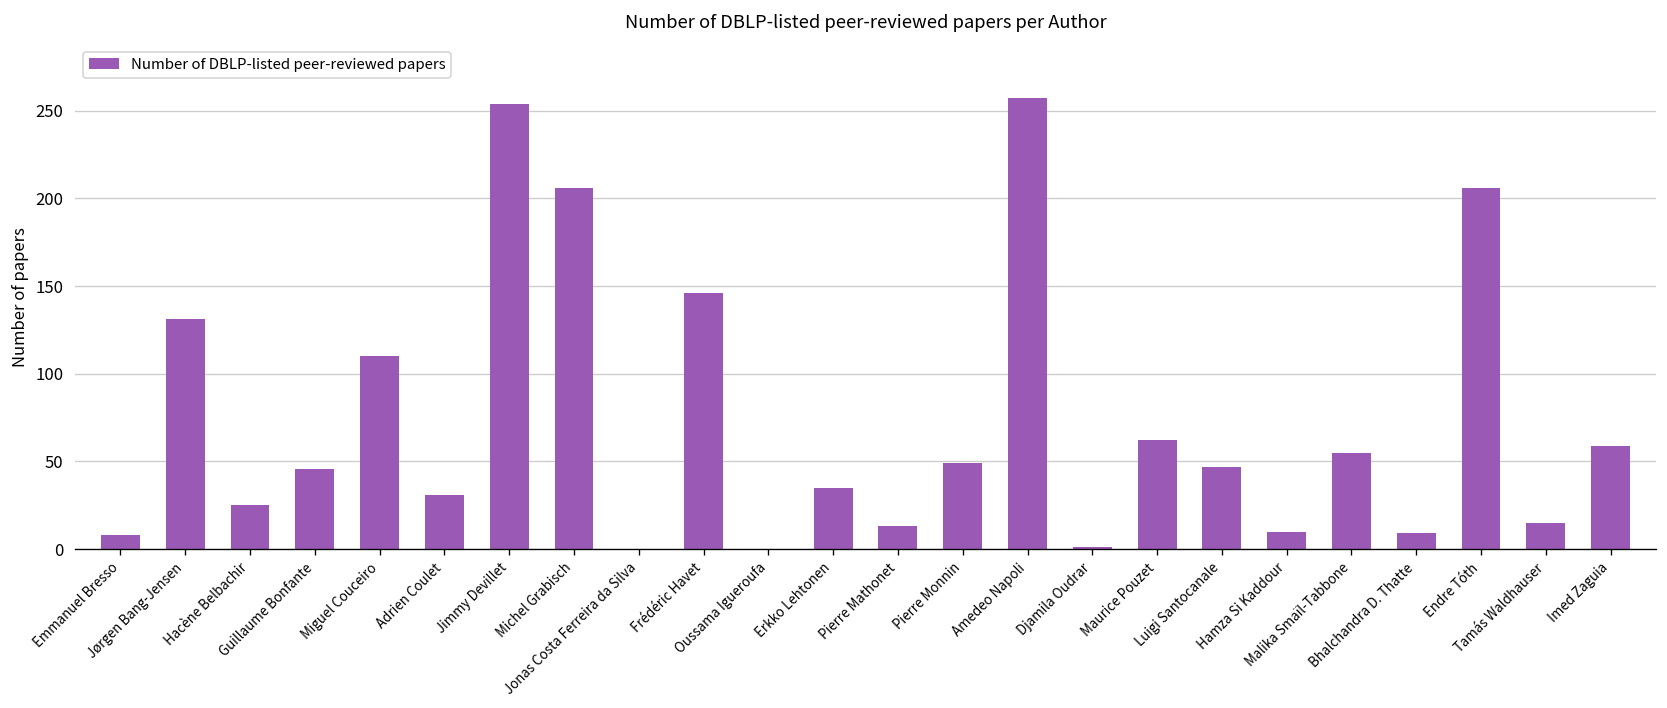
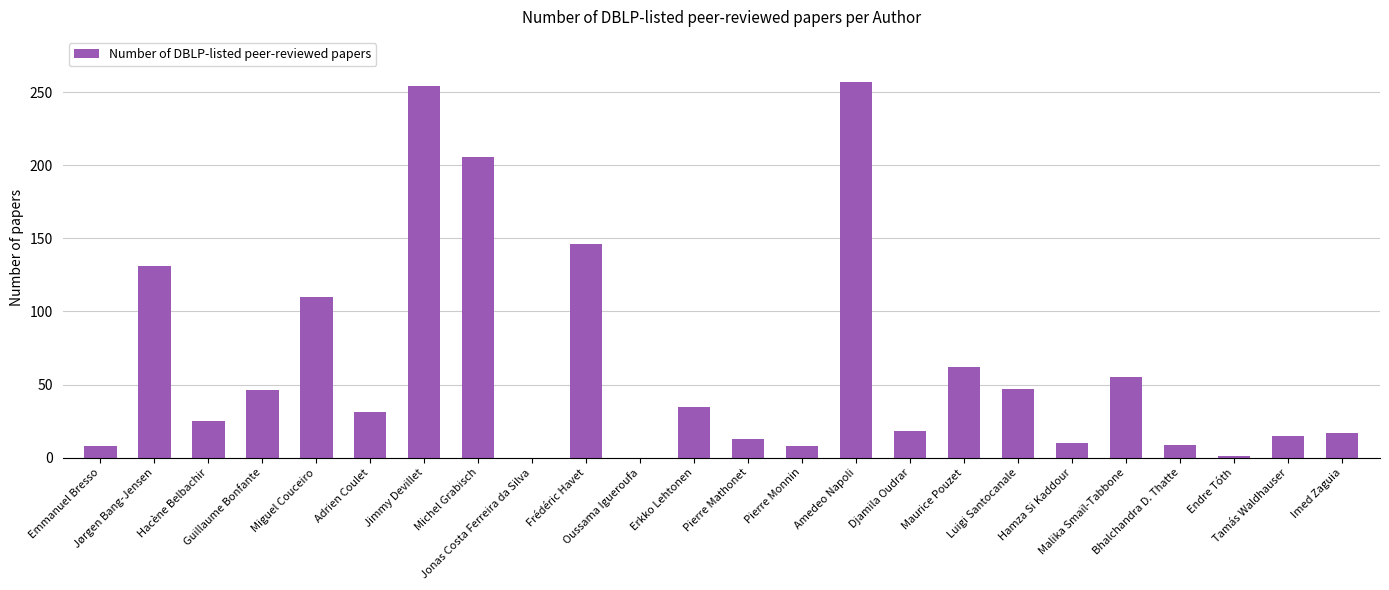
Pierre Monnin: 49 -> 8
Djamila Oudrar: 1 -> 18
Endre Tóth: 206 -> 1
Imed Zaguia: 59 -> 17
